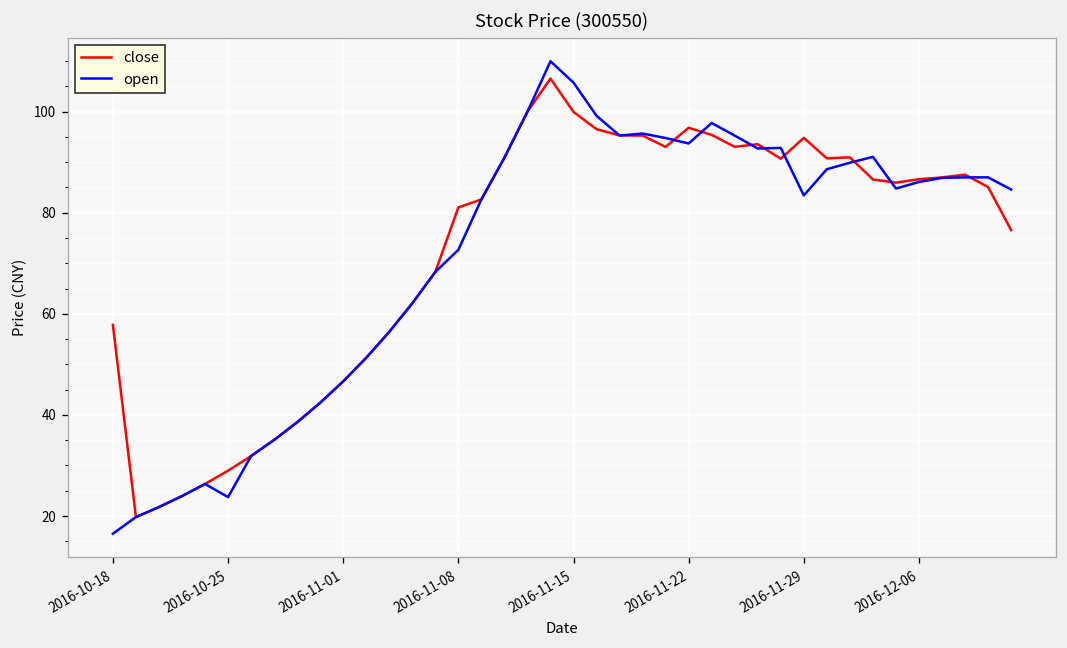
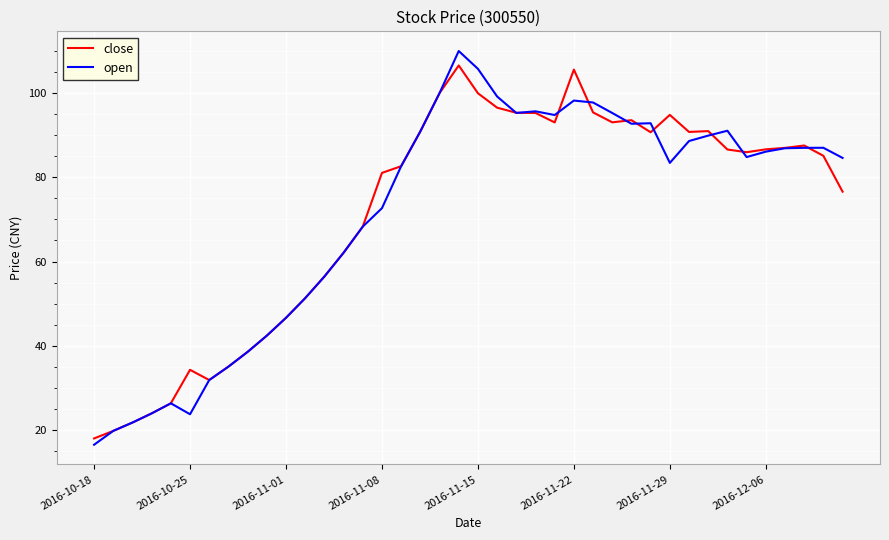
close, 2016-10-18: 58 -> 18
close, 2016-10-25: 29 -> 34
close, 2016-11-22: 97 -> 106
open, 2016-11-22: 94 -> 98
